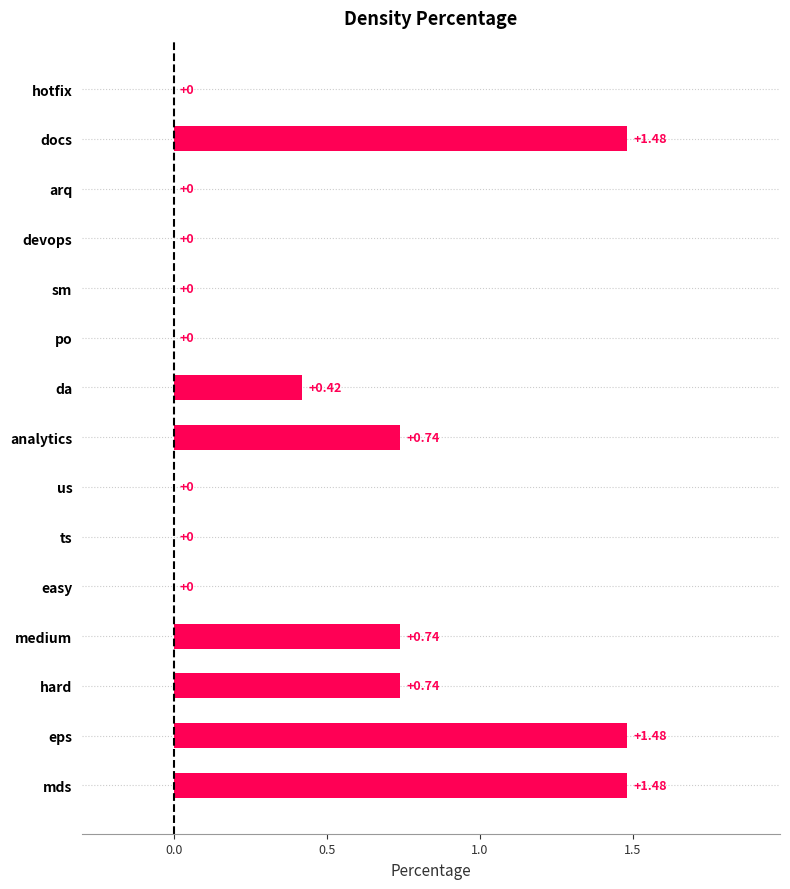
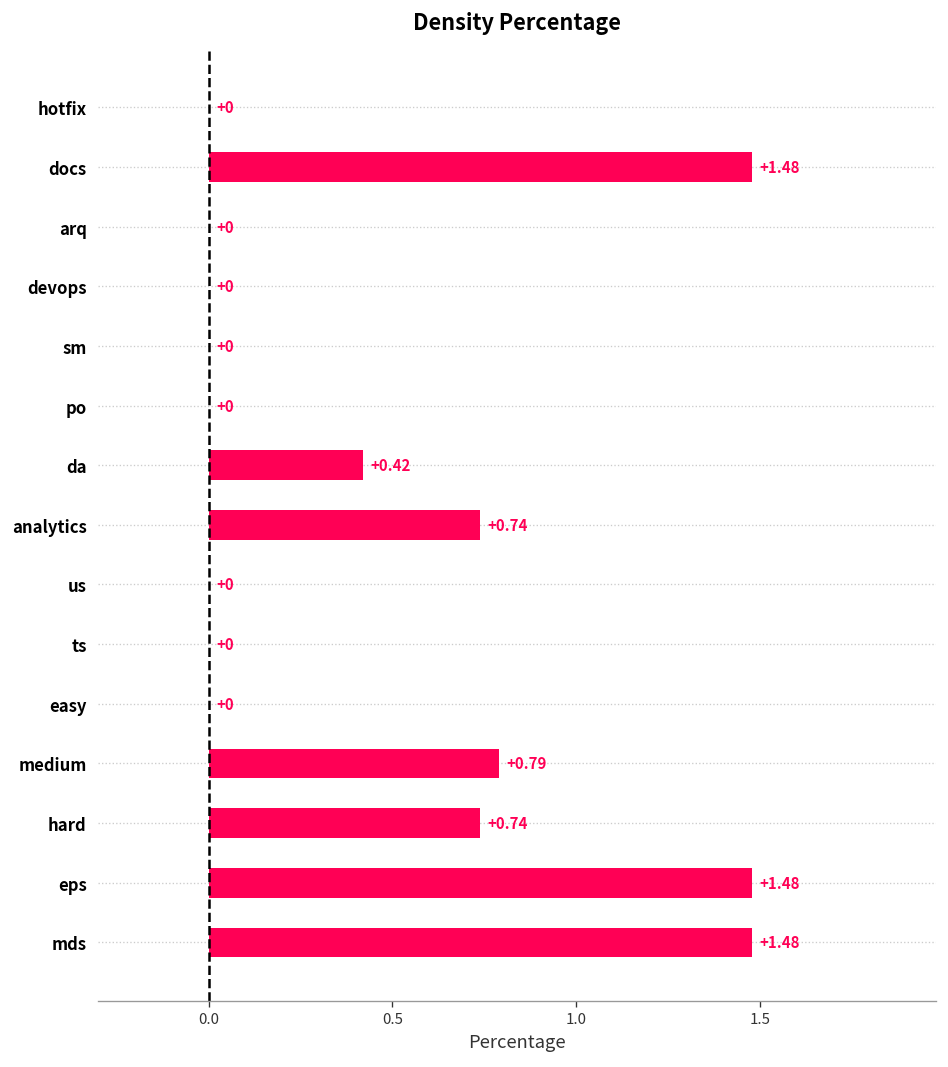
medium: +0.74 -> +0.79
